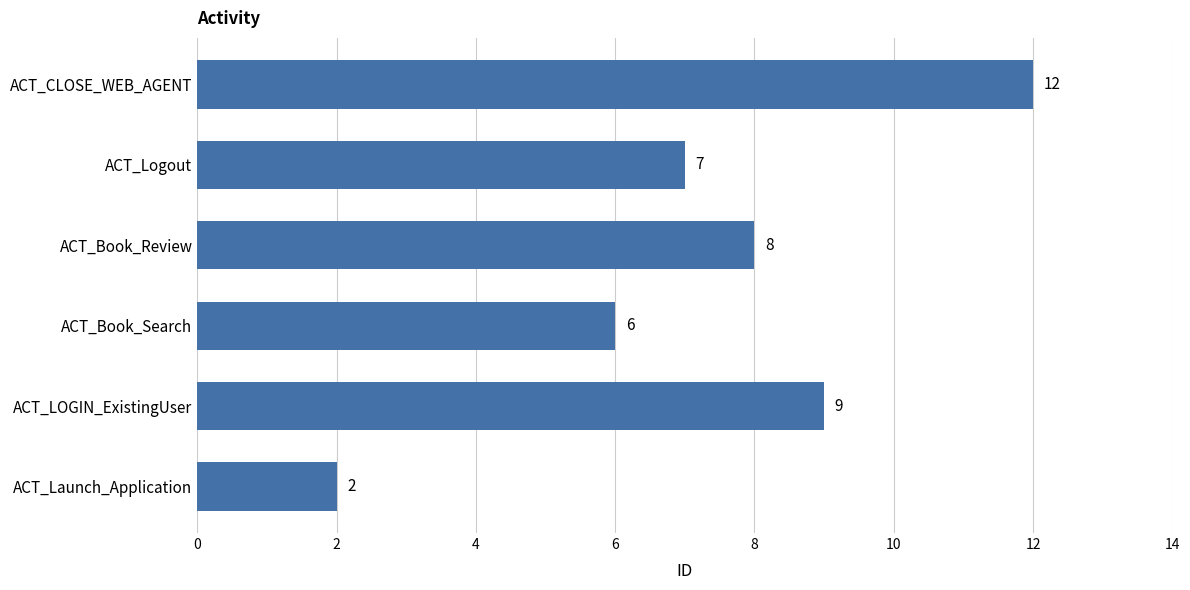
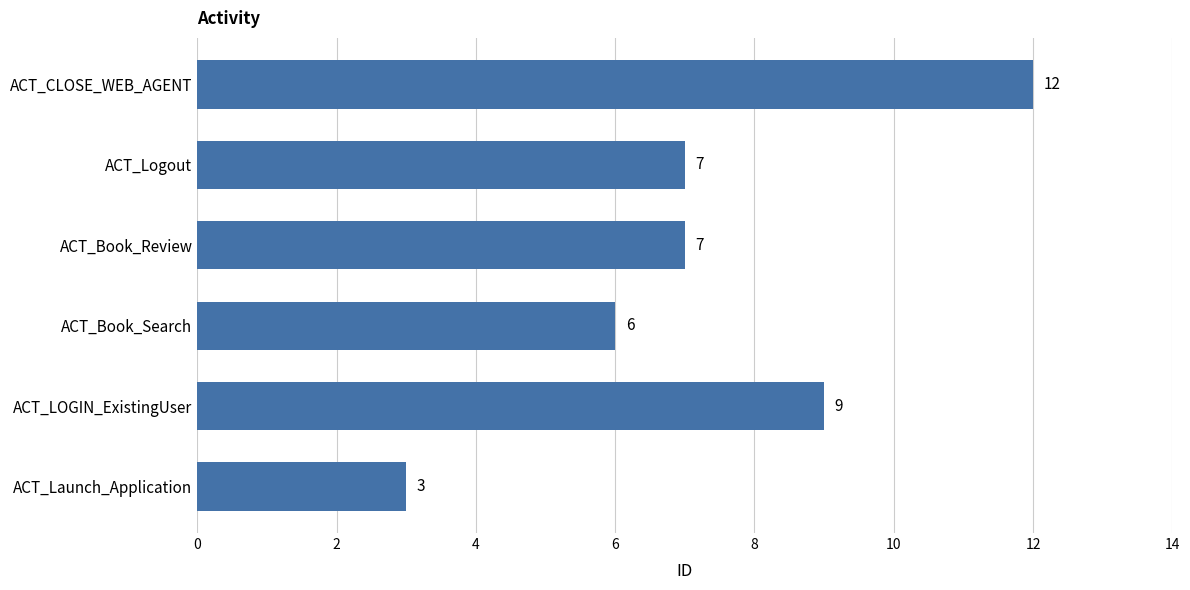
ACT_Book_Review: 8 -> 7
ACT_Launch_Application: 2 -> 3
